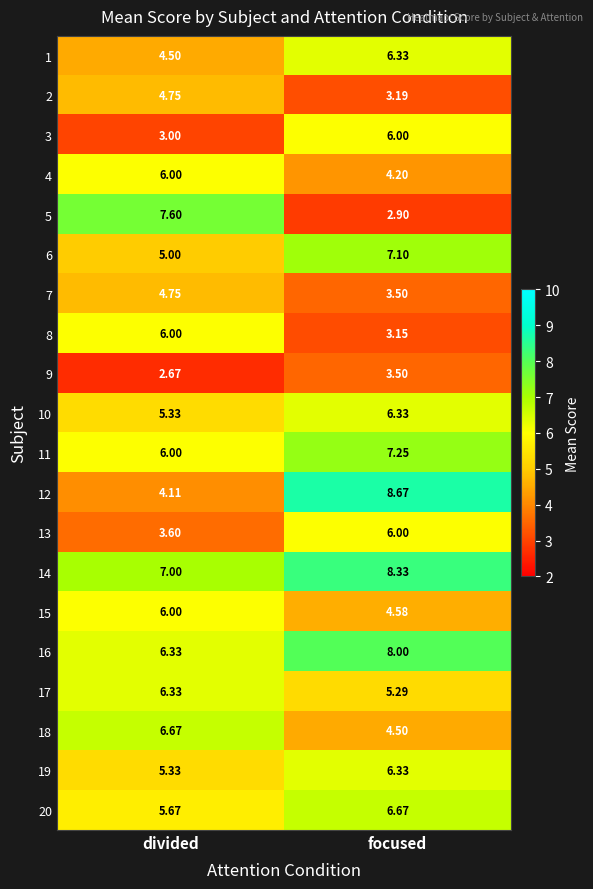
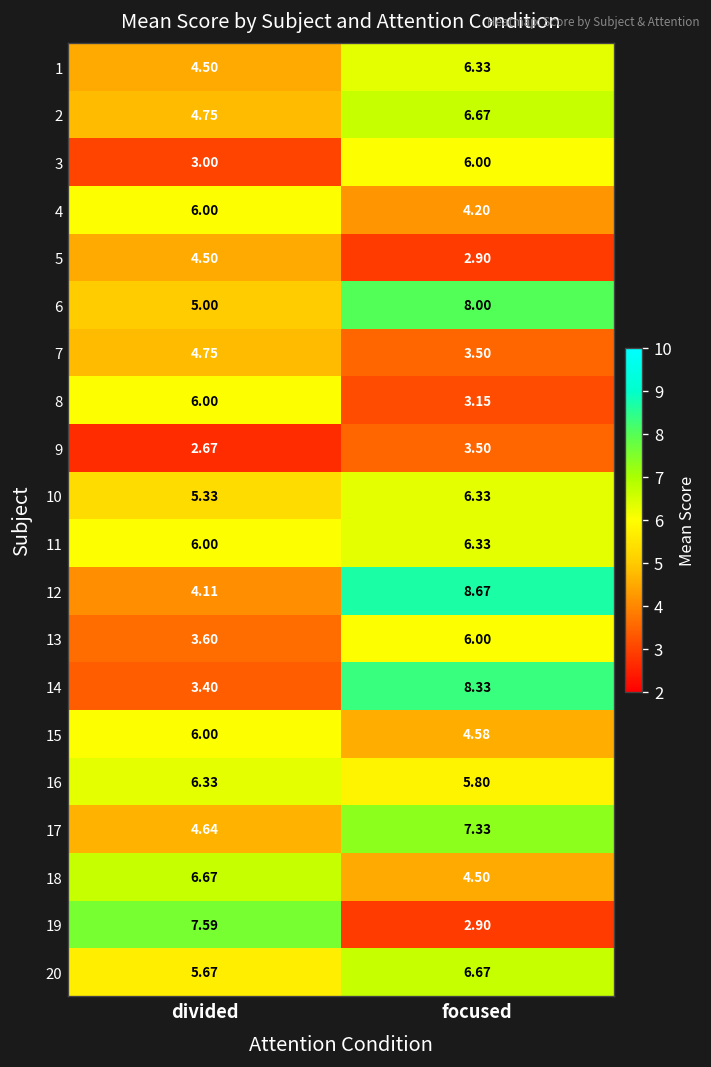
2, focused: 3.19 -> 6.67
5, divided: 7.60 -> 4.50
6, focused: 7.10 -> 8.00
11, focused: 7.25 -> 6.33
14, divided: 7.00 -> 3.40
16, focused: 8.00 -> 5.80
17, divided: 6.33 -> 4.64
17, focused: 5.29 -> 7.33
19, divided: 5.33 -> 7.59
19, focused: 6.33 -> 2.90
